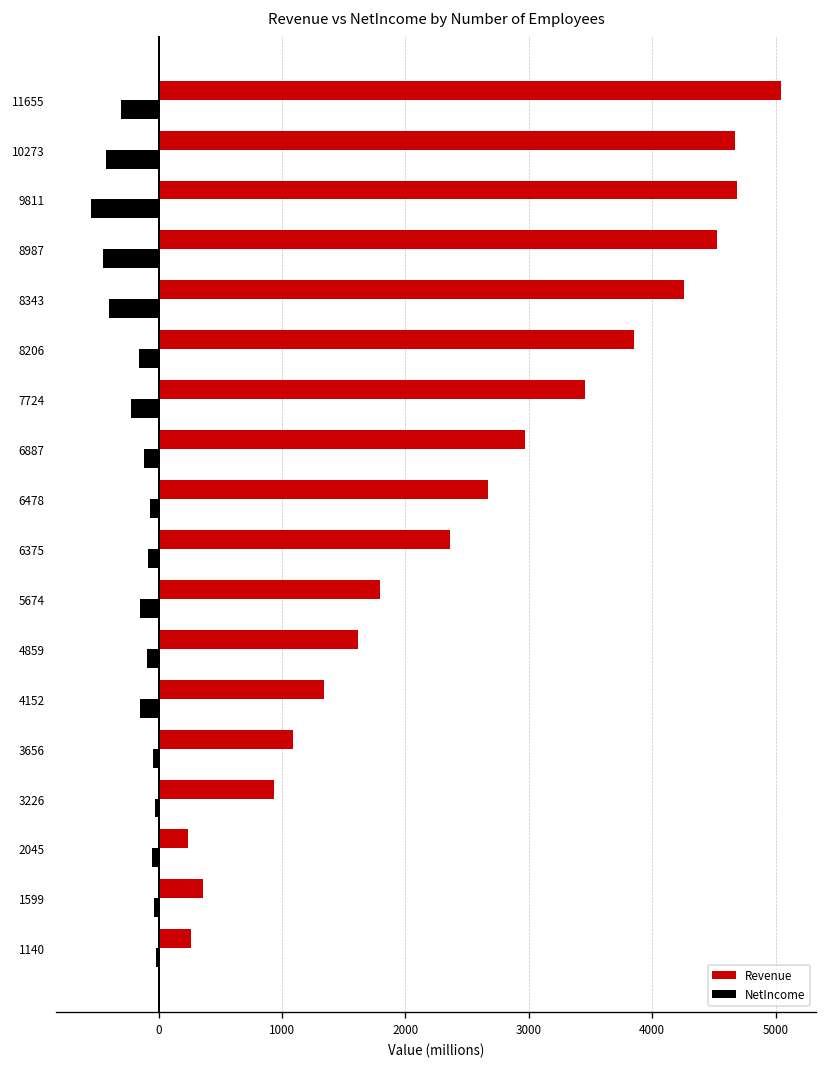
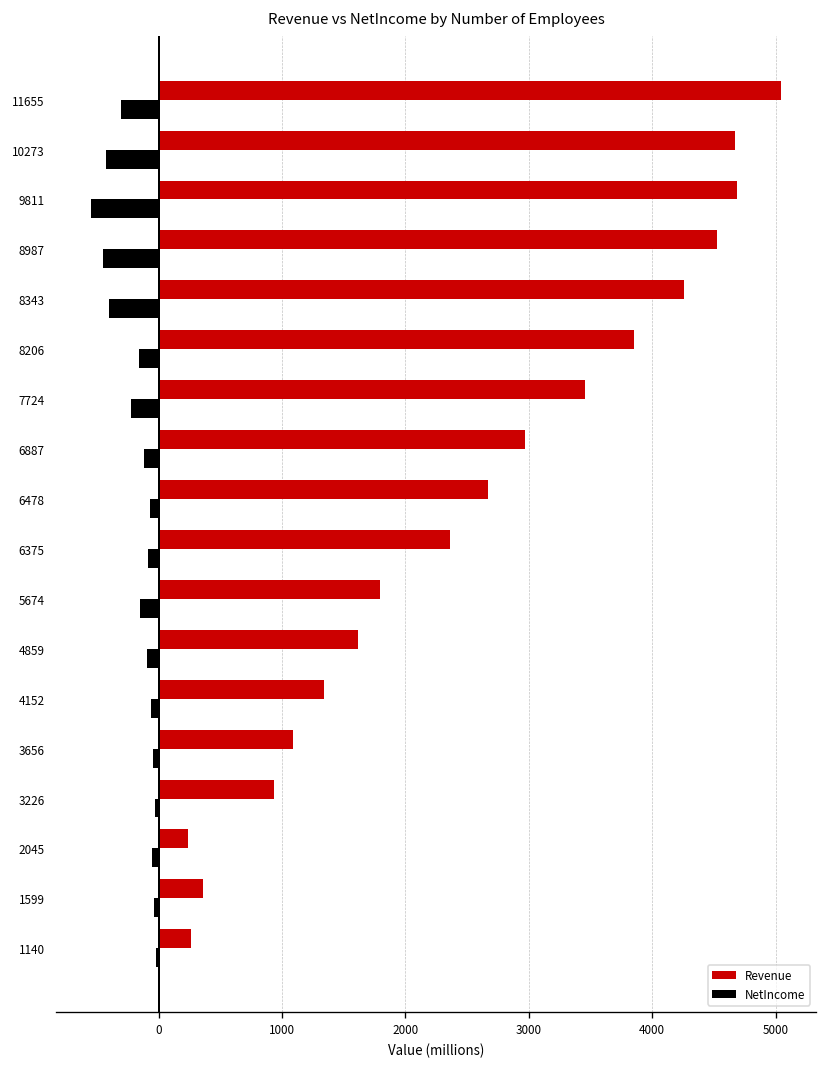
NetIncome, 4152: -150 -> -60
